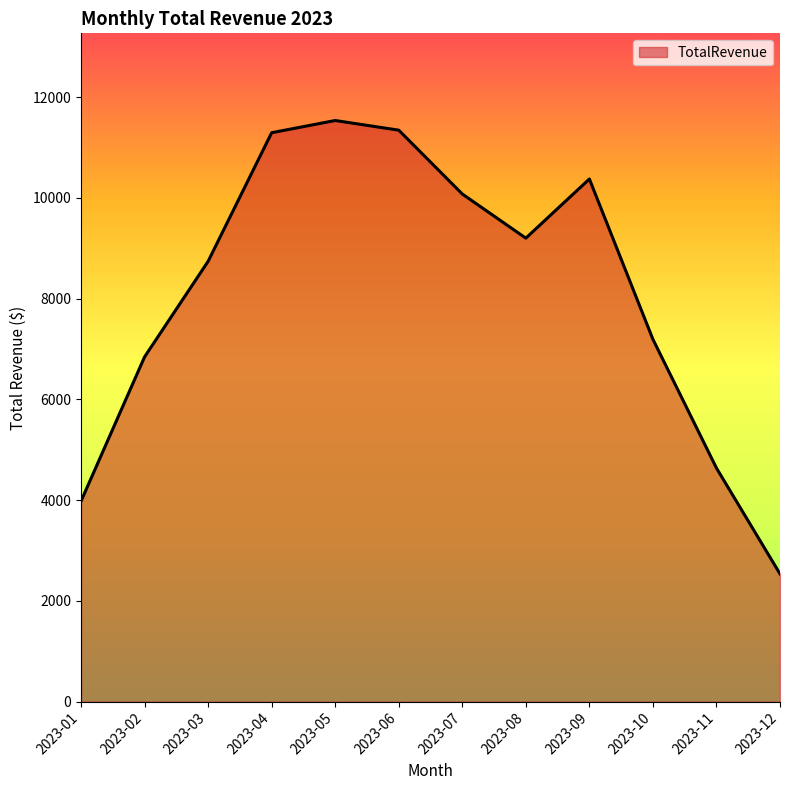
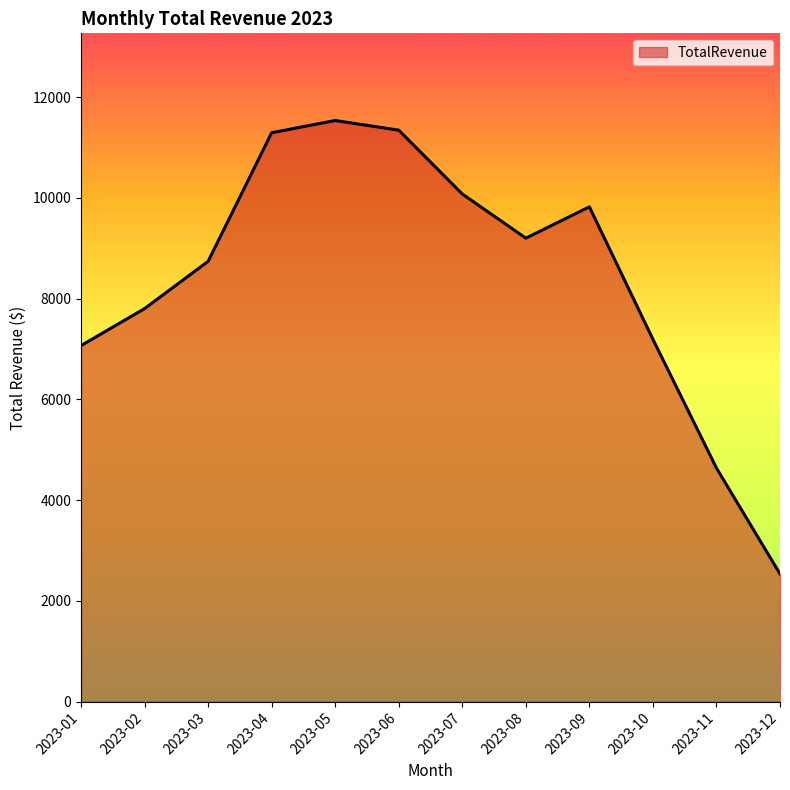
2023-01: 4000 -> 7100
2023-02: 6800 -> 7800
2023-09: 10400 -> 9800
